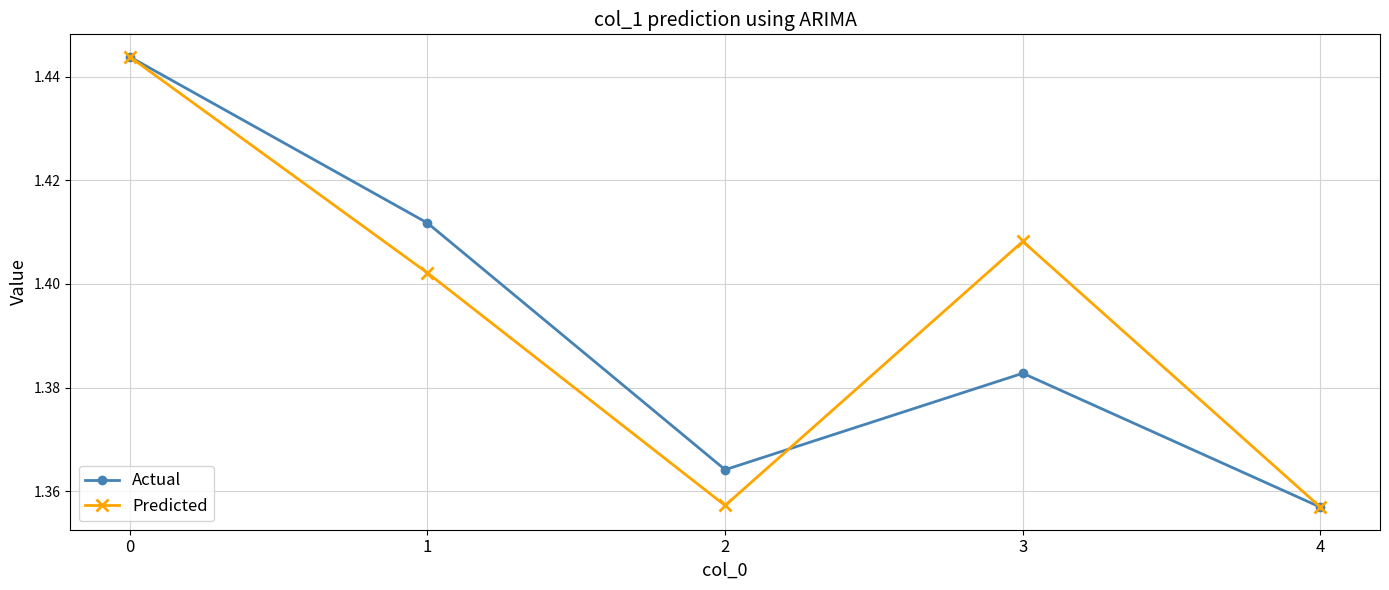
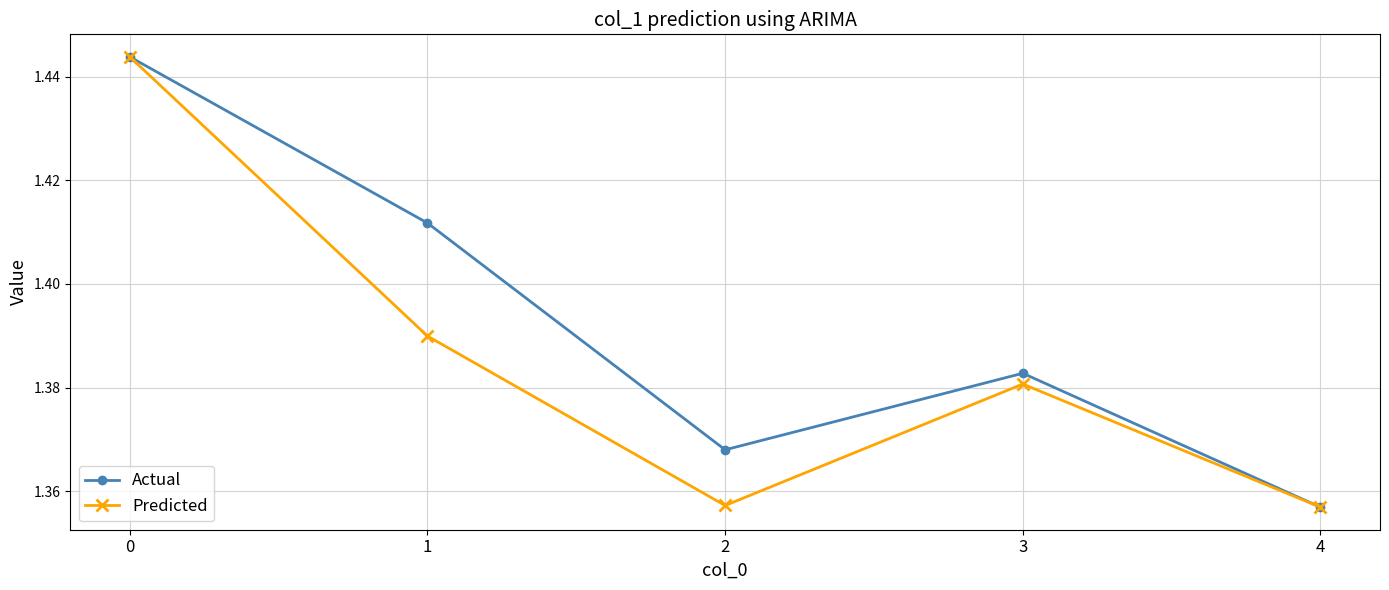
Predicted, 1: 1.402 -> 1.390
Actual, 2: 1.364 -> 1.368
Predicted, 3: 1.408 -> 1.381
